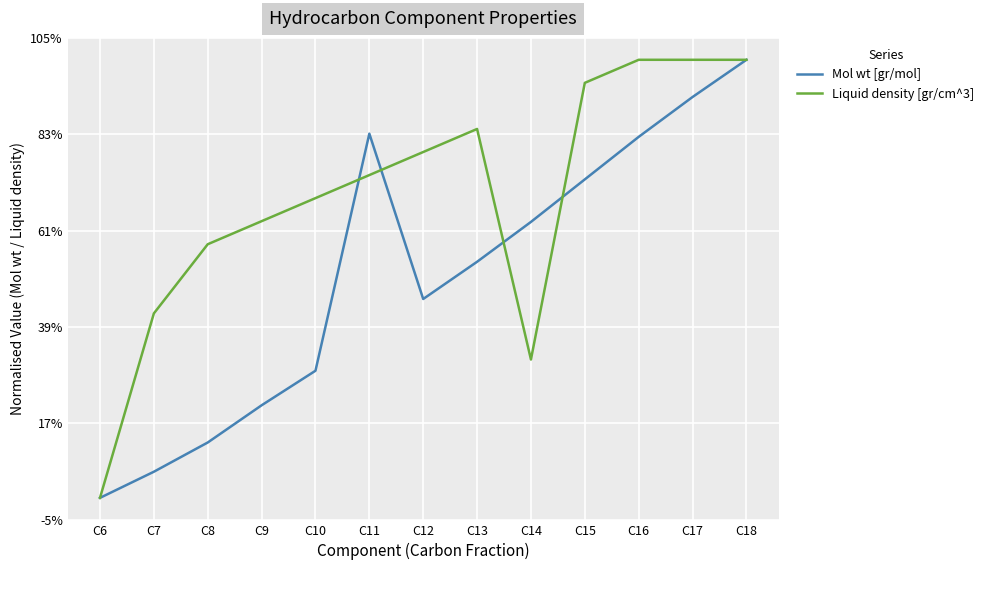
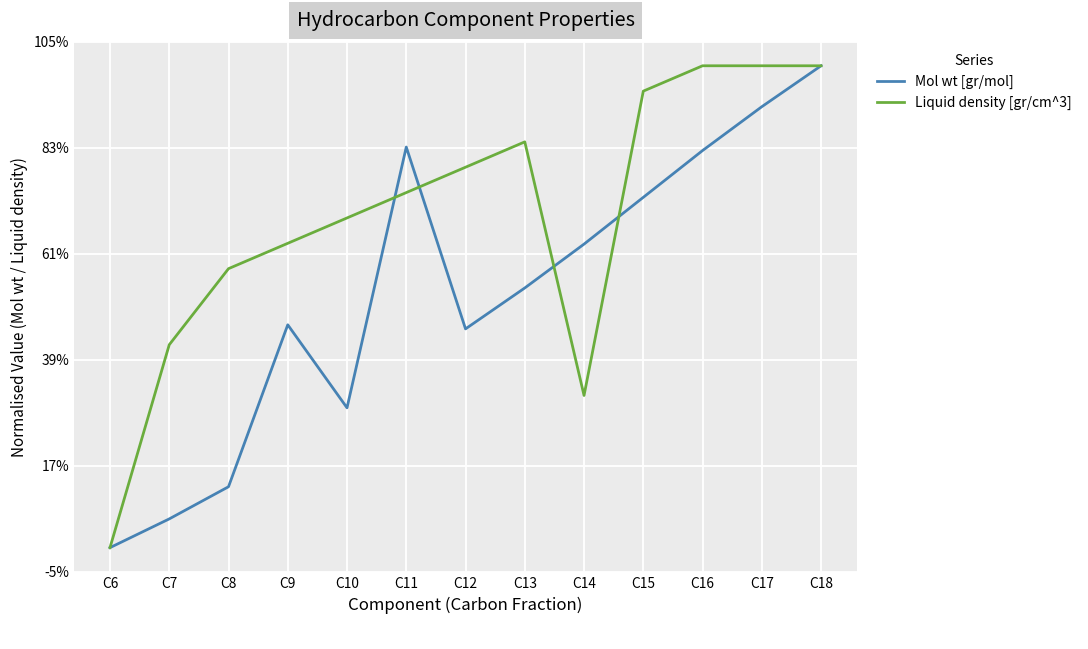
Mol wt [gr/mol], C9: 21% -> 46%
